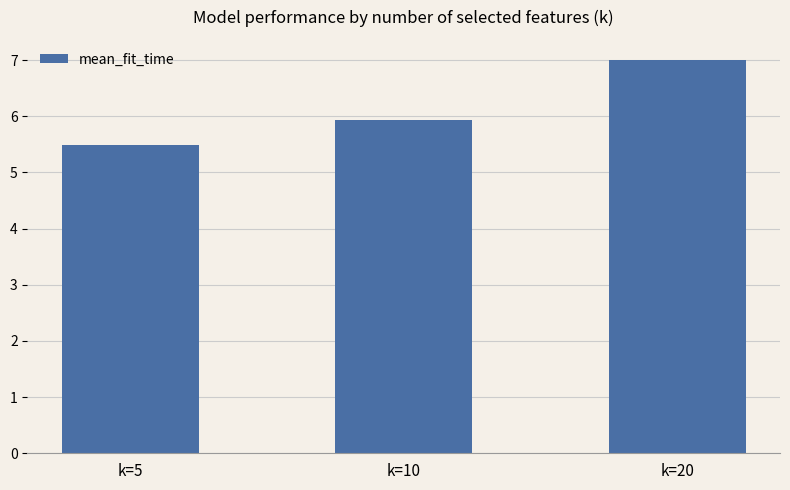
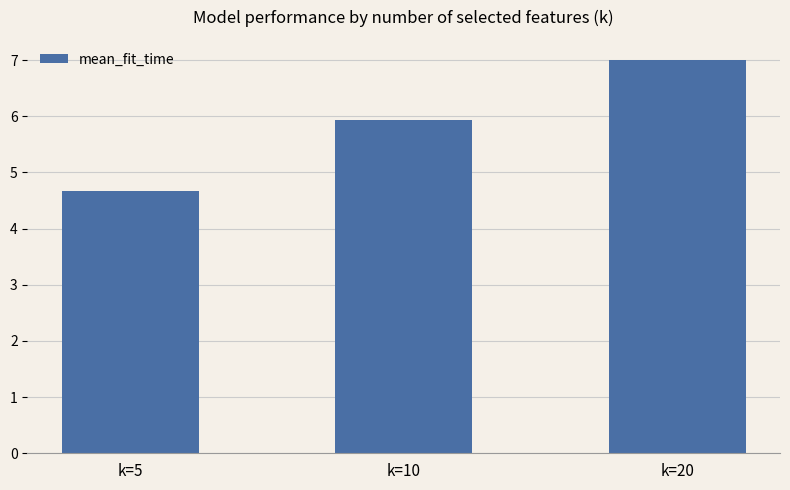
k=5: 5.5 -> 4.7
